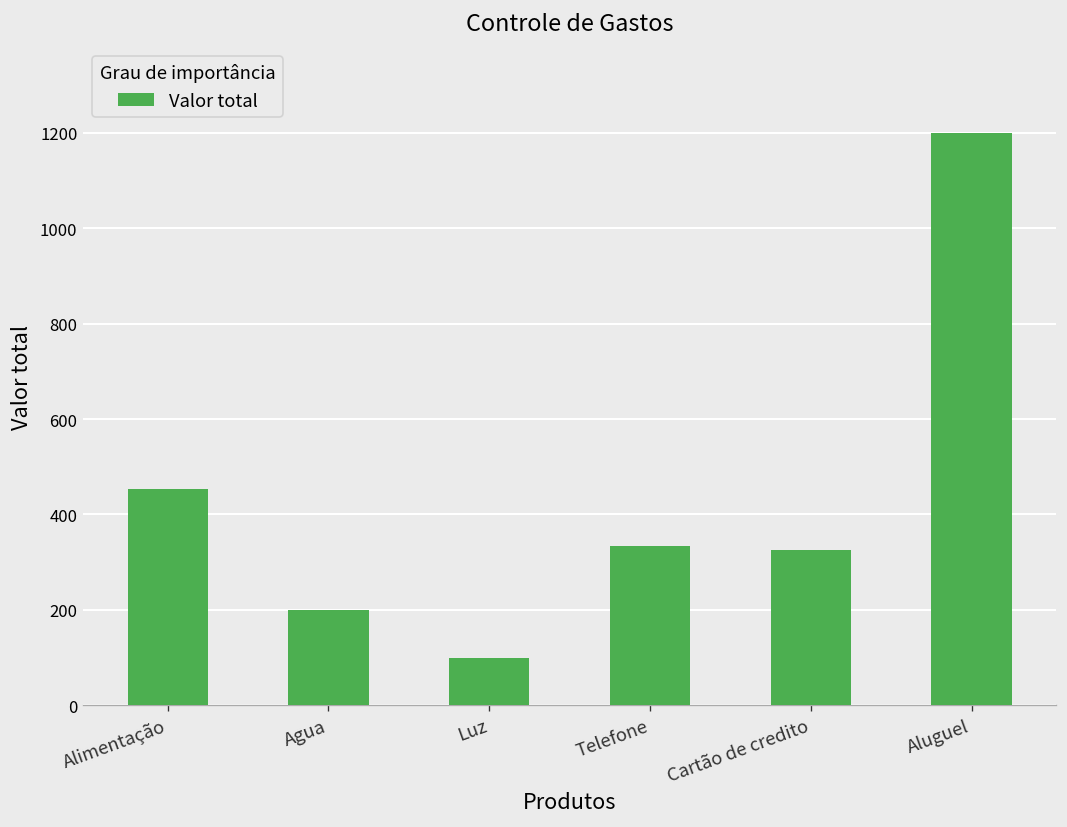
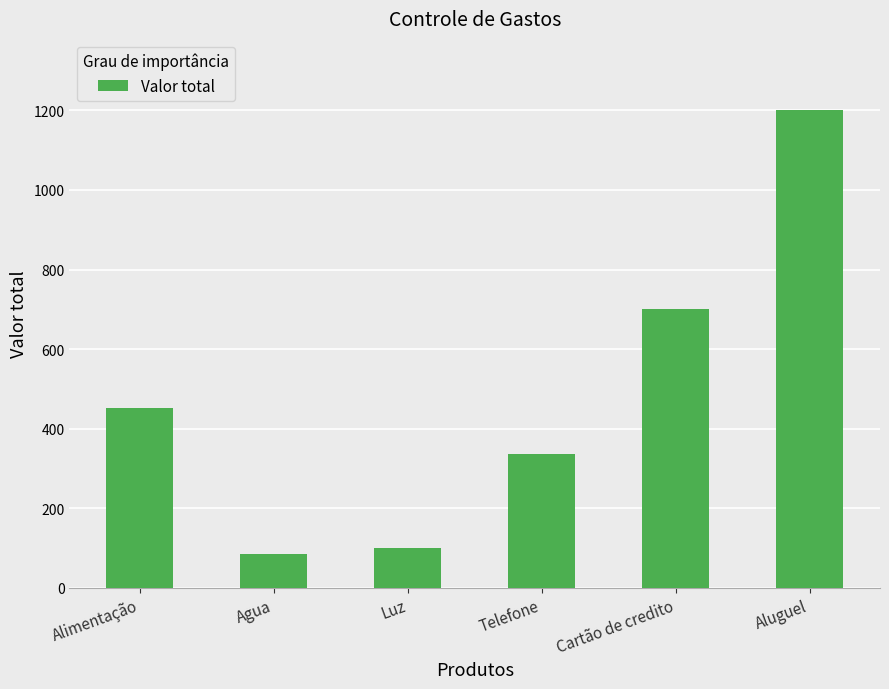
Agua: 200 -> 90
Cartão de credito: 330 -> 700
